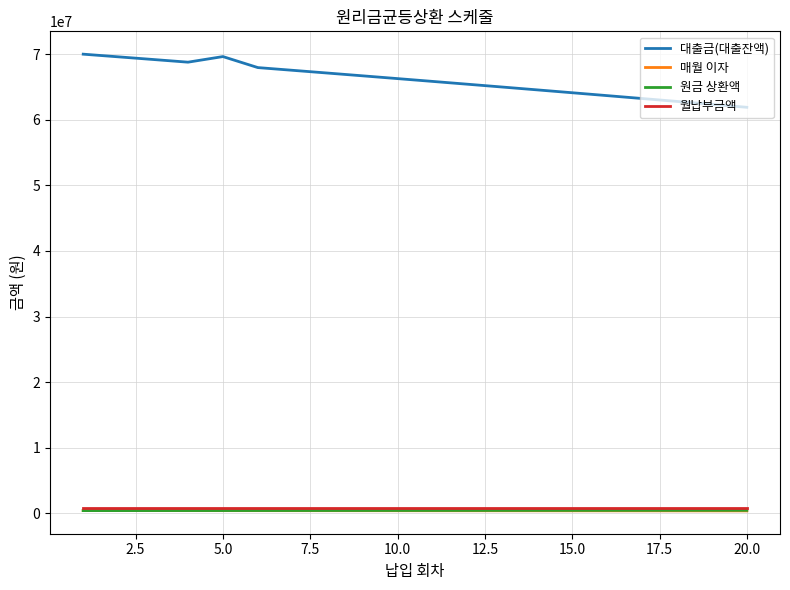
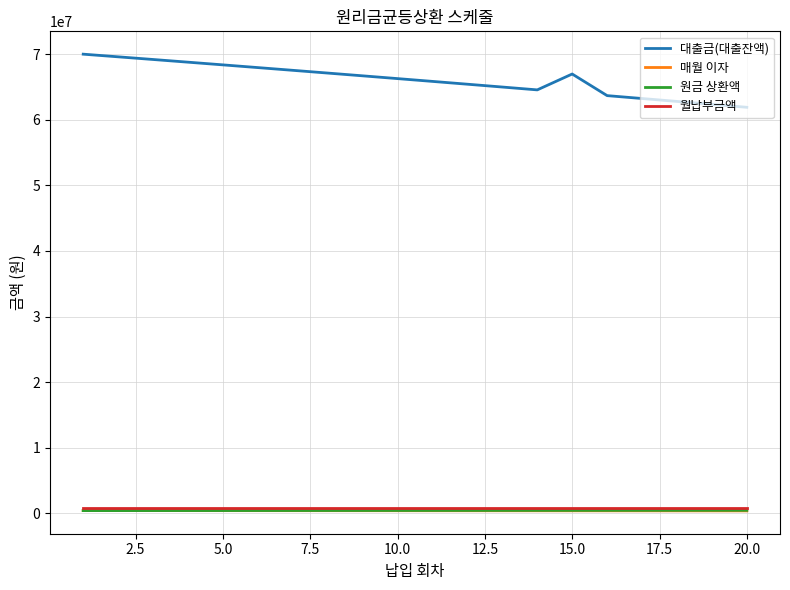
대출금(대출잔액), 5.0: 70000000 -> 68000000
대출금(대출잔액), 15.0: 64000000 -> 67000000
